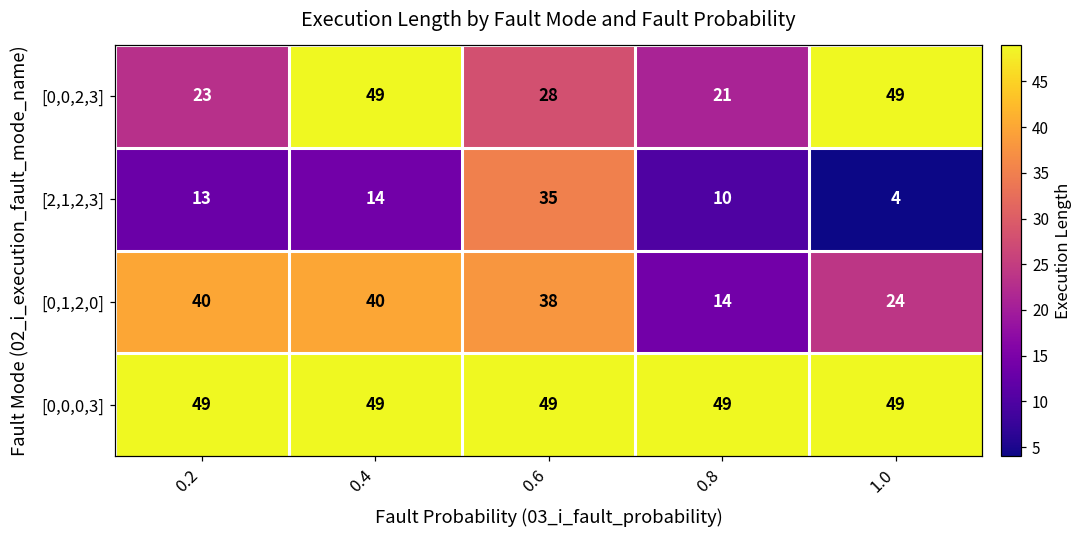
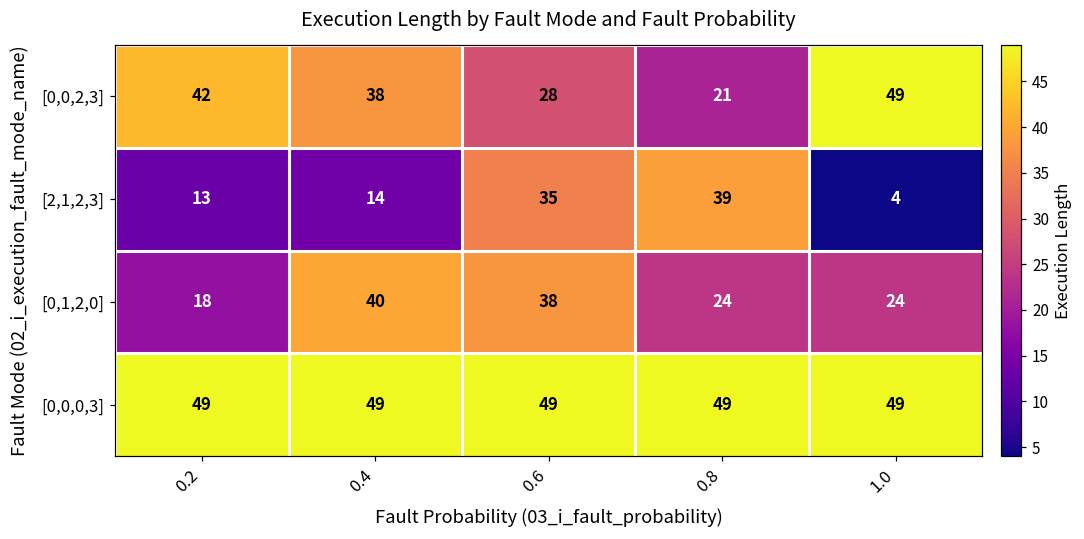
[0,0,2,3], 0.2: 23 -> 42
[0,0,2,3], 0.4: 49 -> 38
[2,1,2,3], 0.8: 10 -> 39
[0,1,2,0], 0.2: 40 -> 18
[0,1,2,0], 0.8: 14 -> 24
